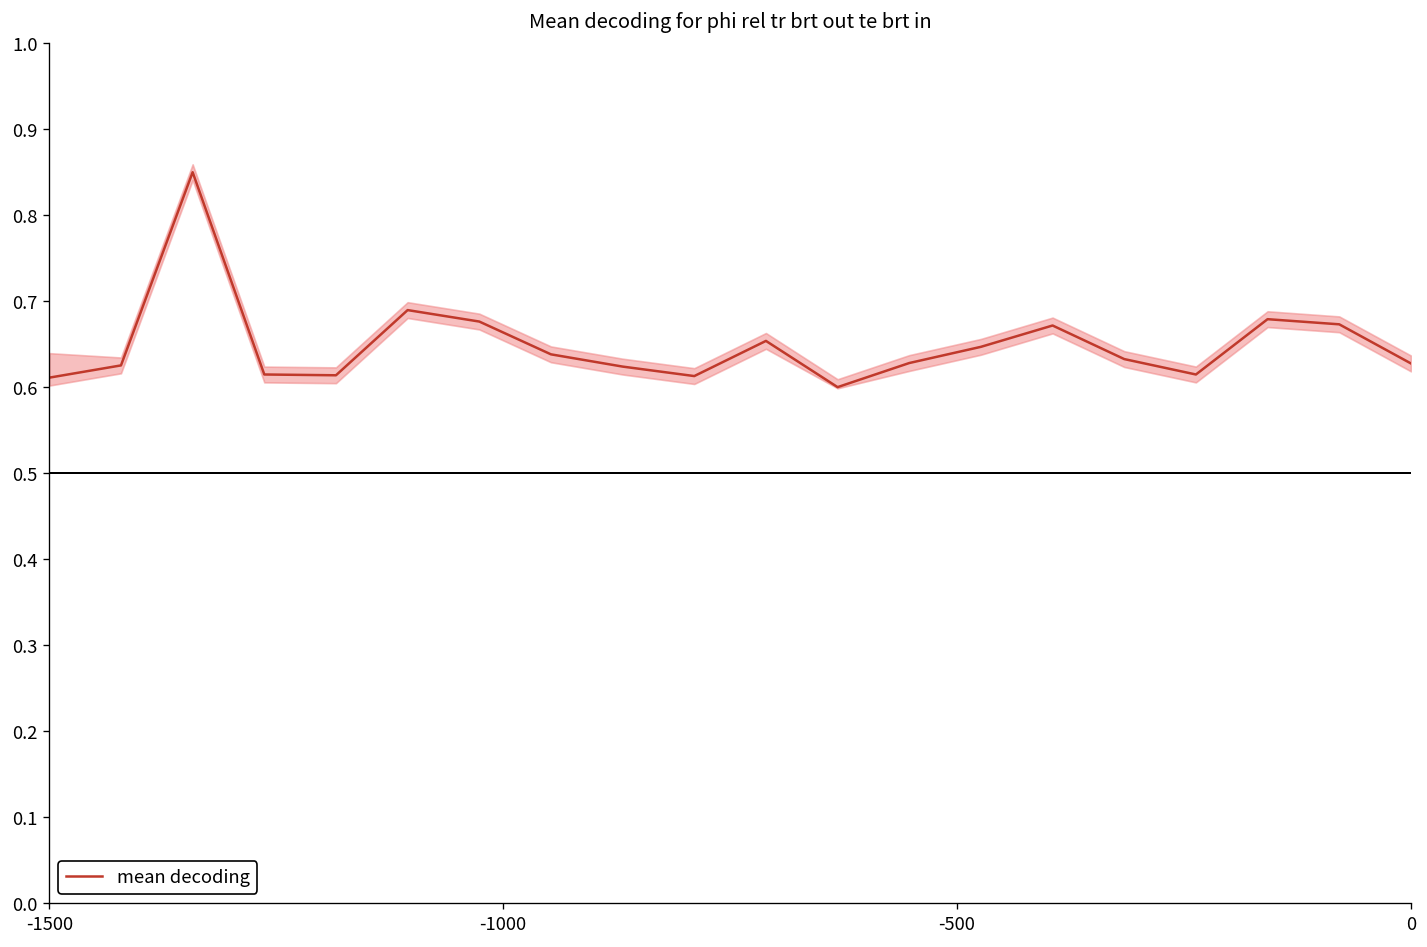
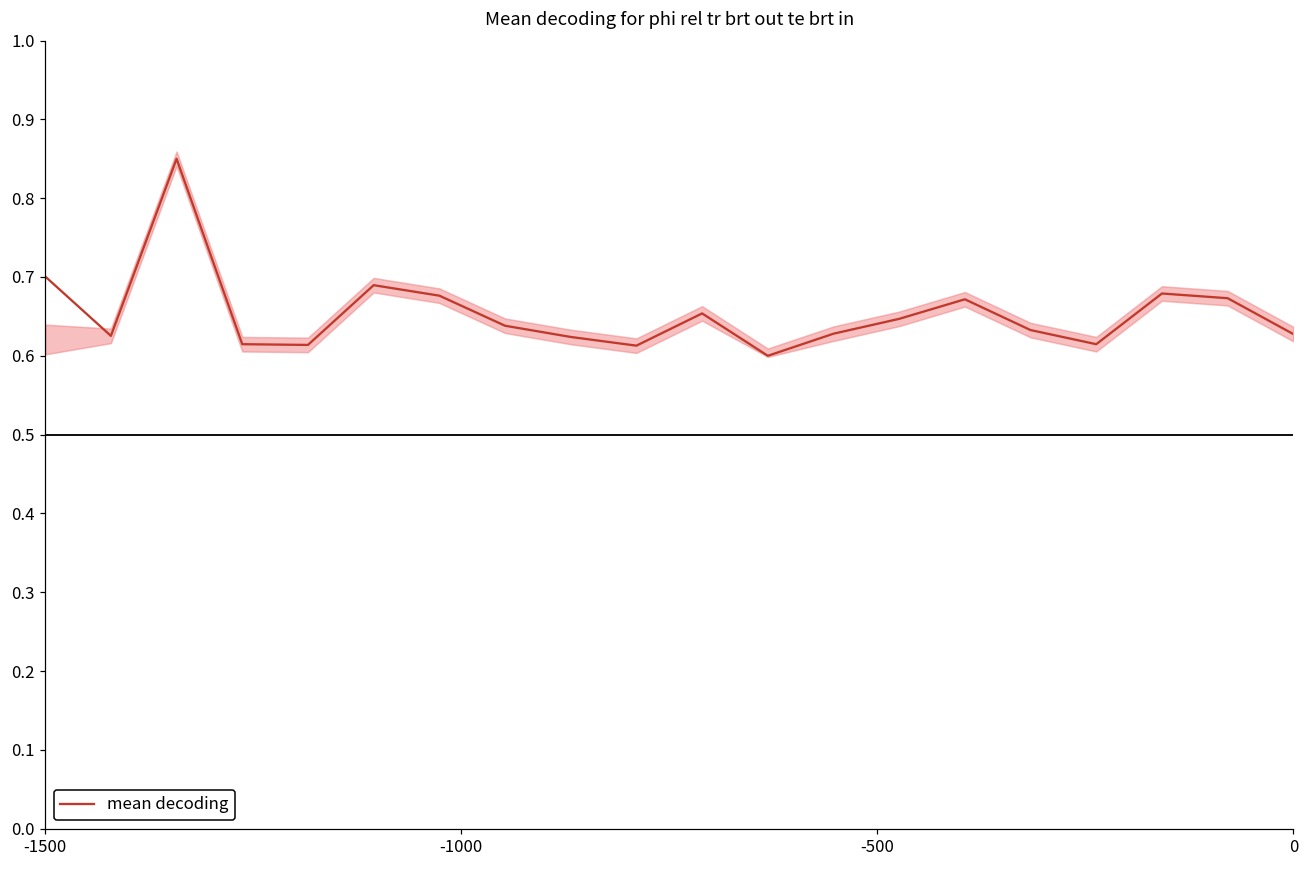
mean decoding, -1500: 0.61 -> 0.70
